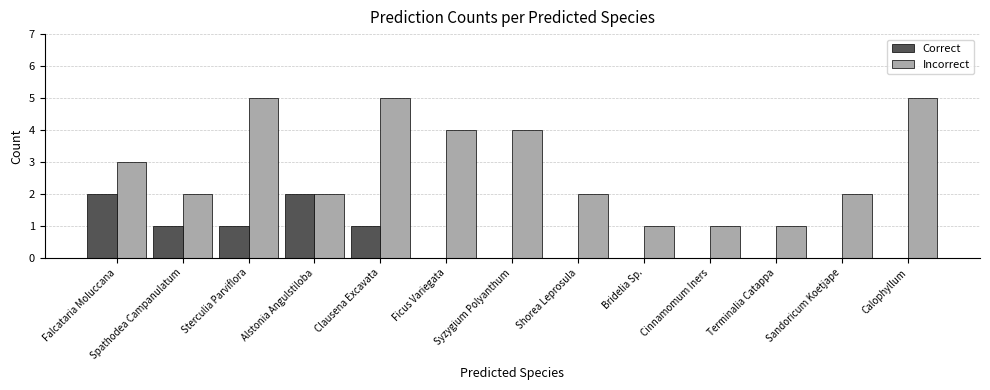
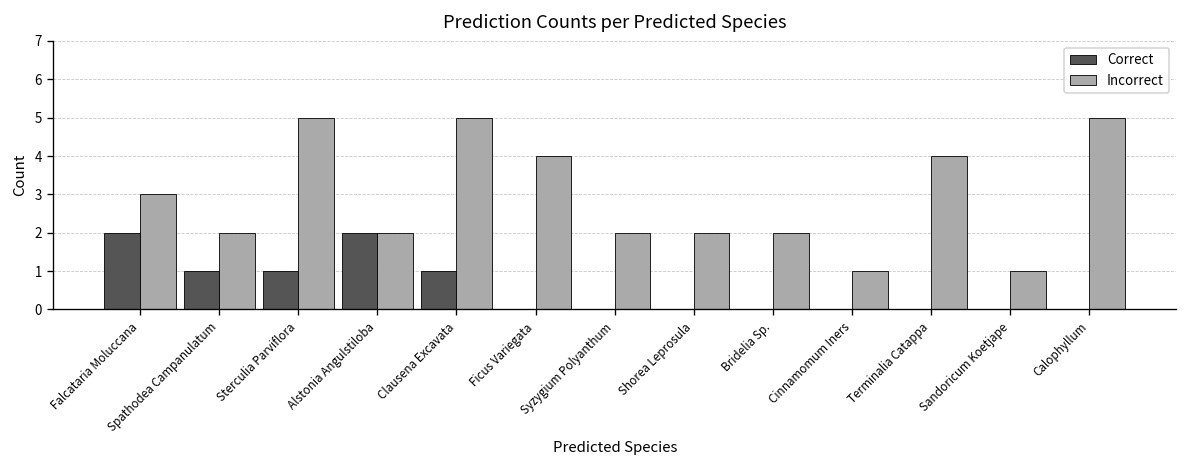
Incorrect, Syzygium Polyanthum: 4 -> 2
Incorrect, Bridelia Sp.: 1 -> 2
Incorrect, Terminalia Catappa: 1 -> 4
Incorrect, Sandoricum Koetjape: 2 -> 1
